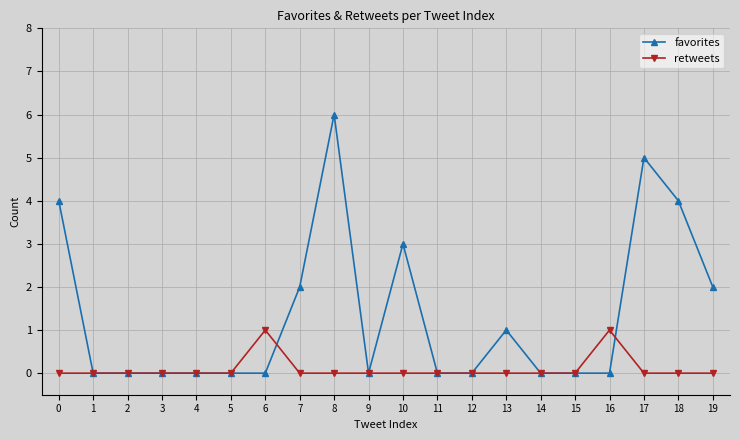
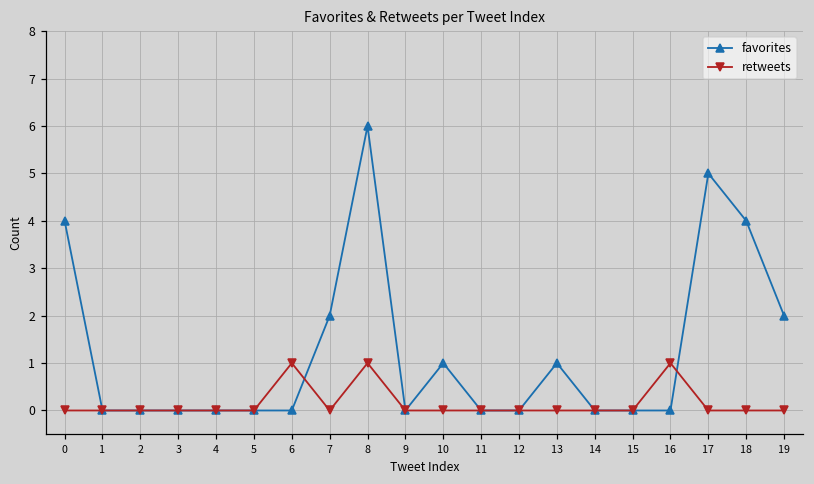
retweets, 8: 0 -> 1
favorites, 10: 3 -> 1
